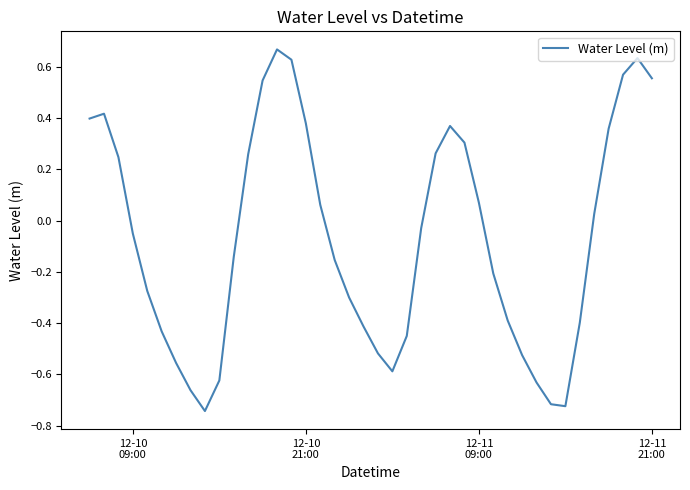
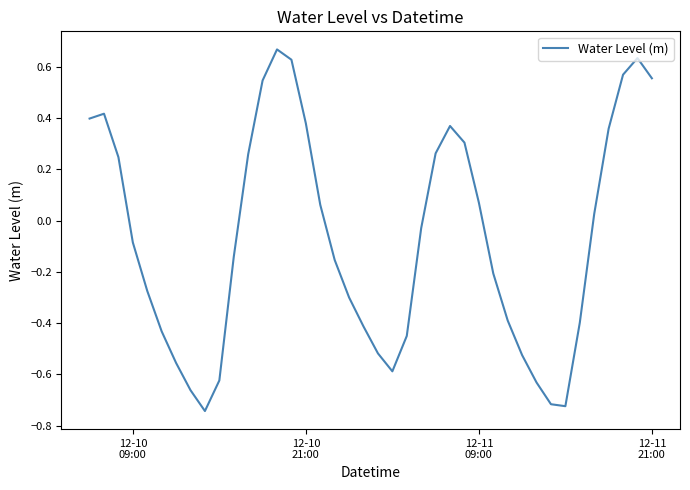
12-10 09:00: -0.05 -> -0.09
